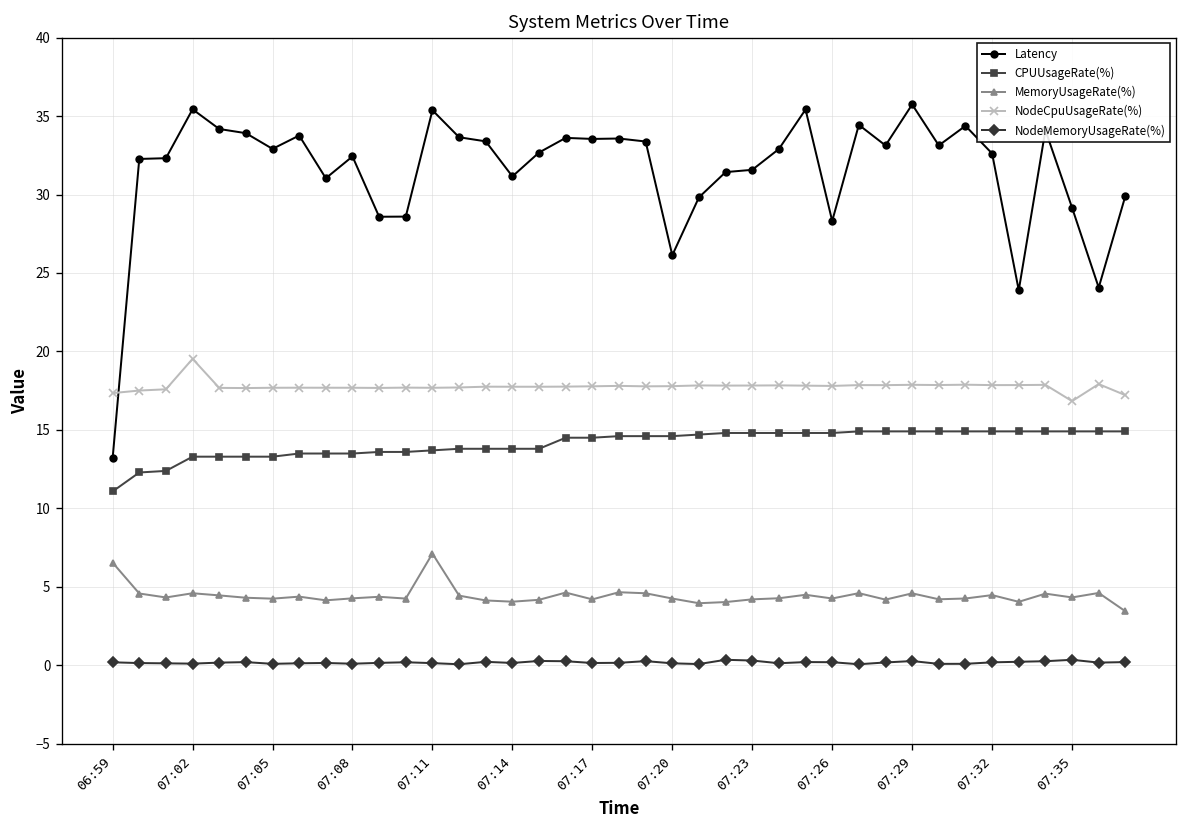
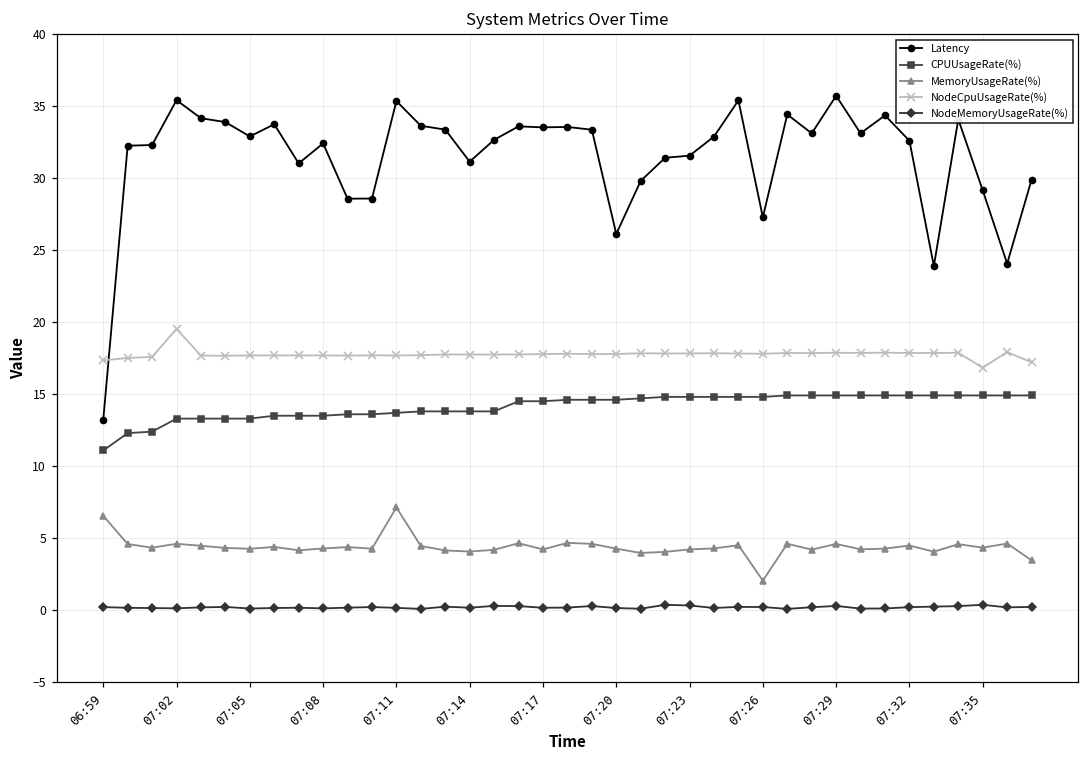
Latency, 07:26: 28.3 -> 27.3
MemoryUsageRate(%), 07:26: 4.3 -> 2.0
